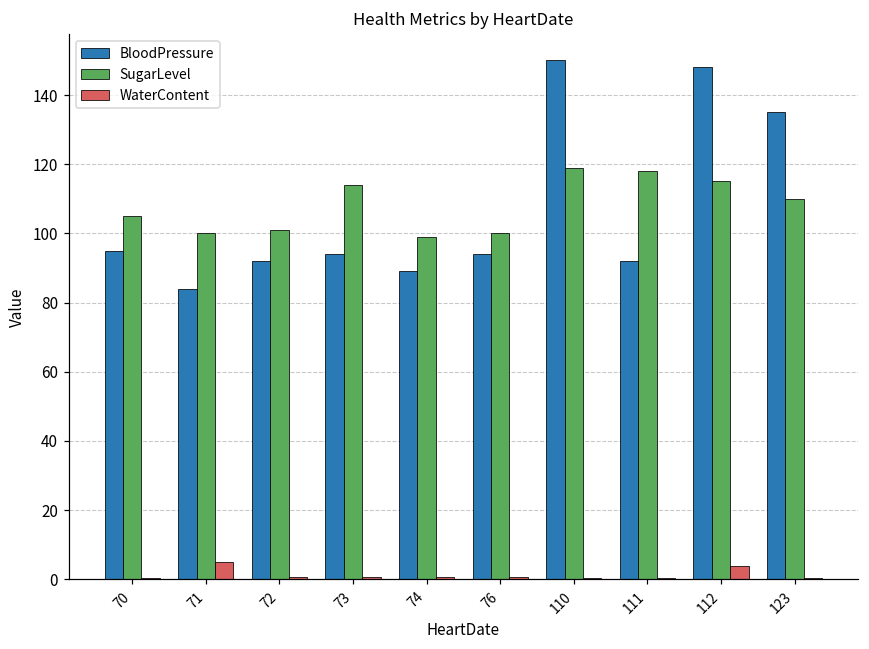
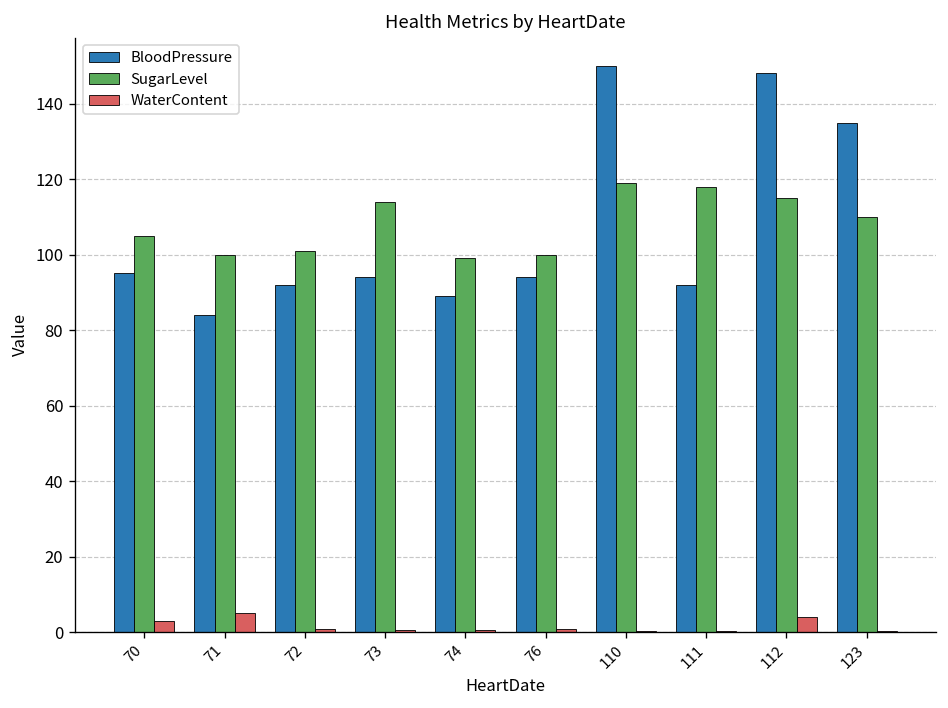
WaterContent, 70: 0 -> 3
